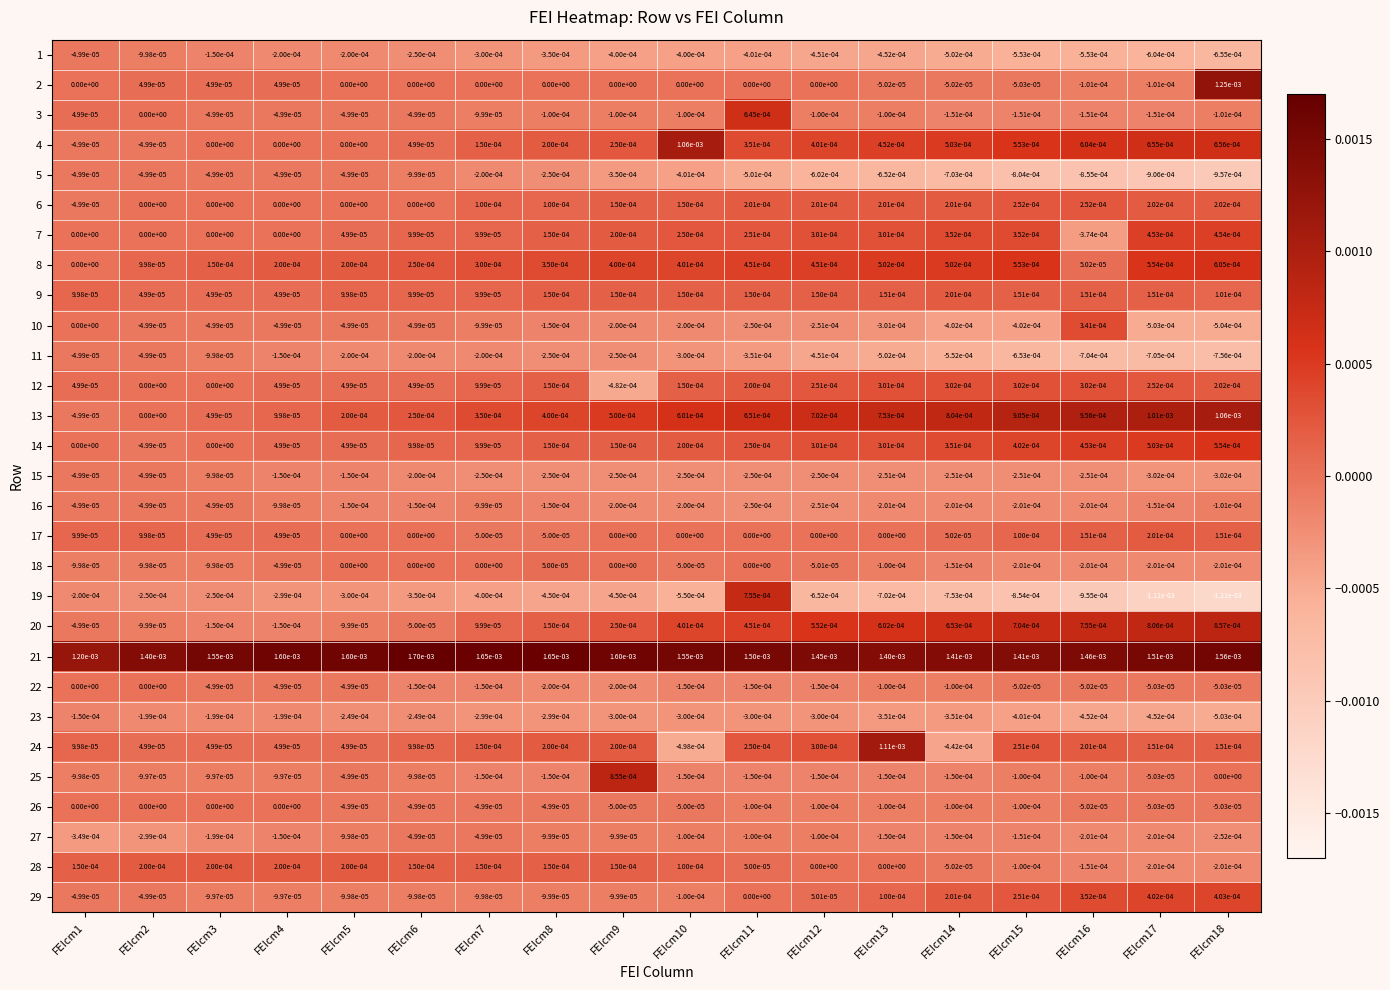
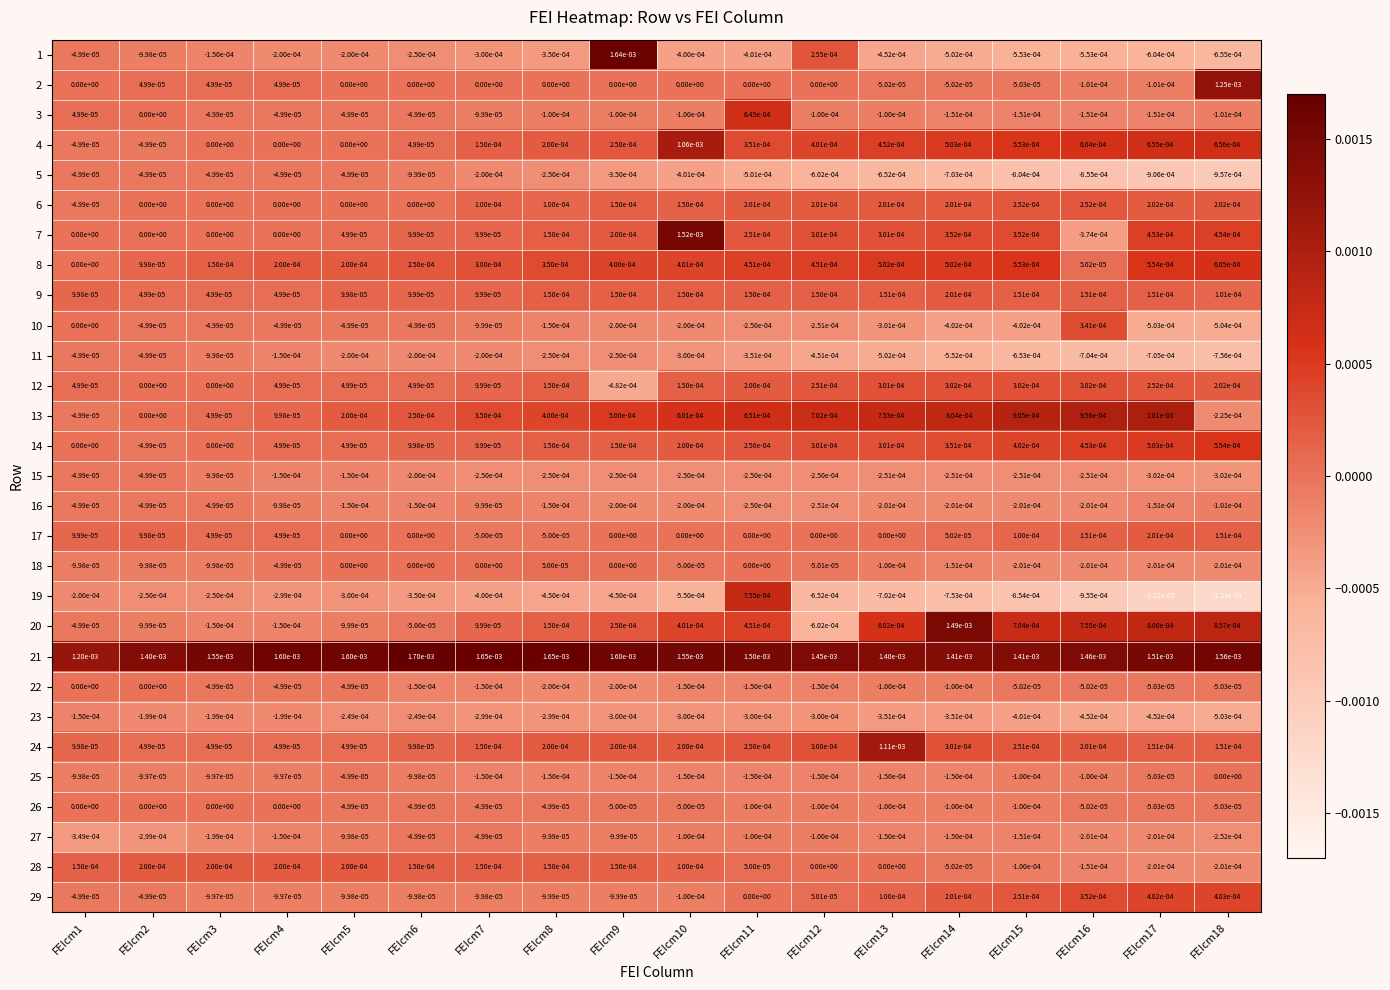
1, FEIcm9: -4.00e-04 -> 1.64e-03
1, FEIcm12: -4.51e-04 -> 2.55e-04
7, FEIcm10: 2.50e-04 -> 1.52e-03
13, FEIcm18: 1.06e-03 -> -2.25e-04
20, FEIcm12: 5.52e-04 -> -6.02e-04
20, FEIcm14: 6.53e-04 -> 1.49e-03
24, FEIcm10: -4.98e-04 -> 2.00e-04
24, FEIcm14: -4.42e-04 -> 3.01e-04
25, FEIcm9: 8.55e-04 -> -1.50e-04
